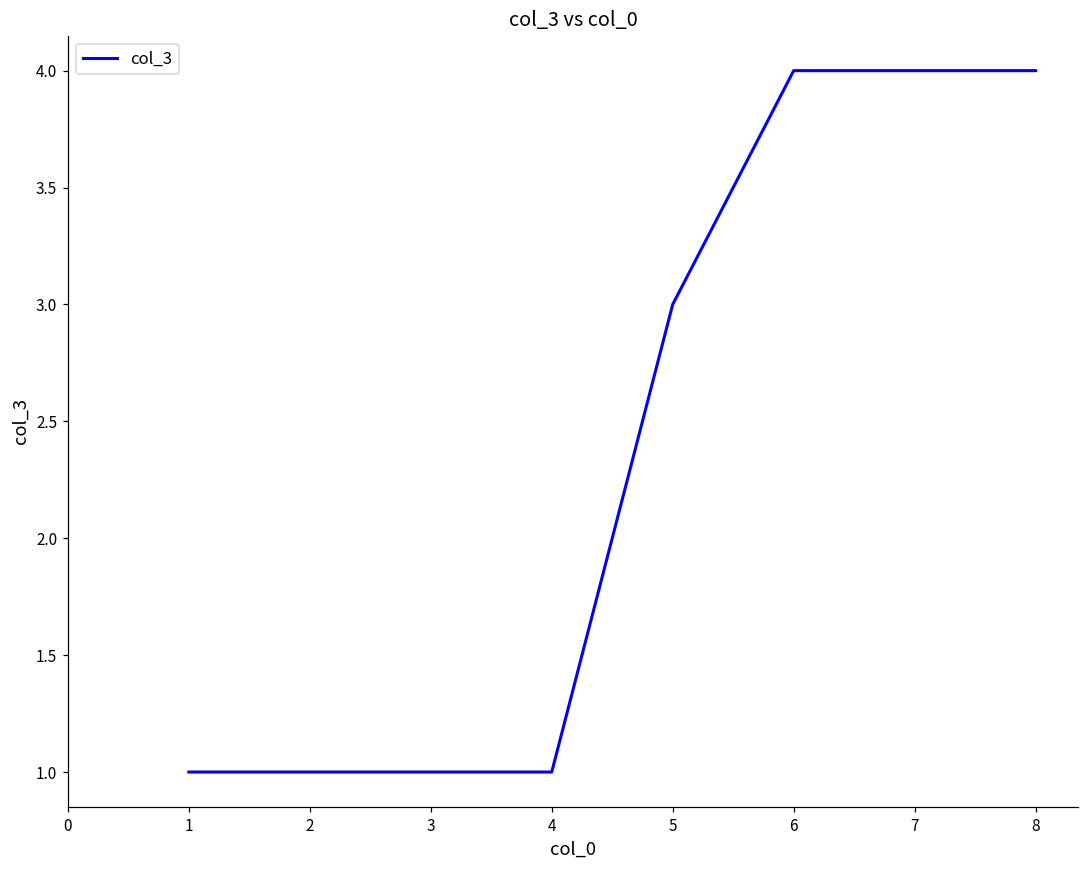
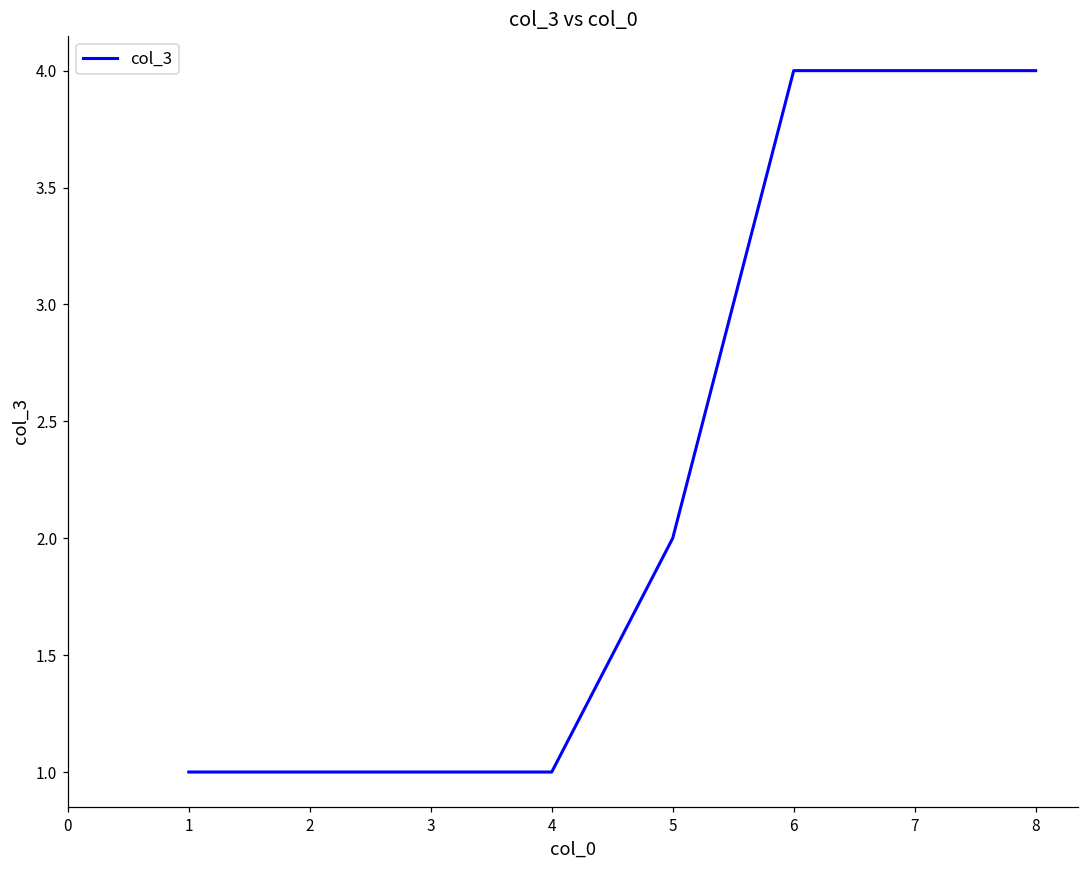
5: 3 -> 2
